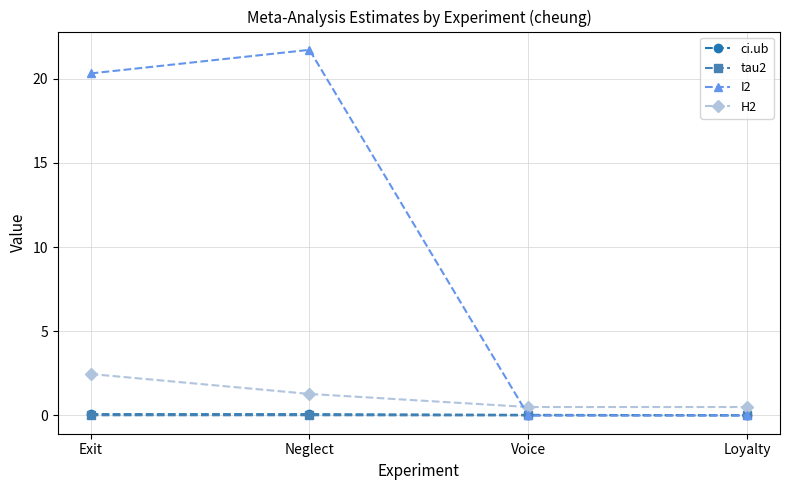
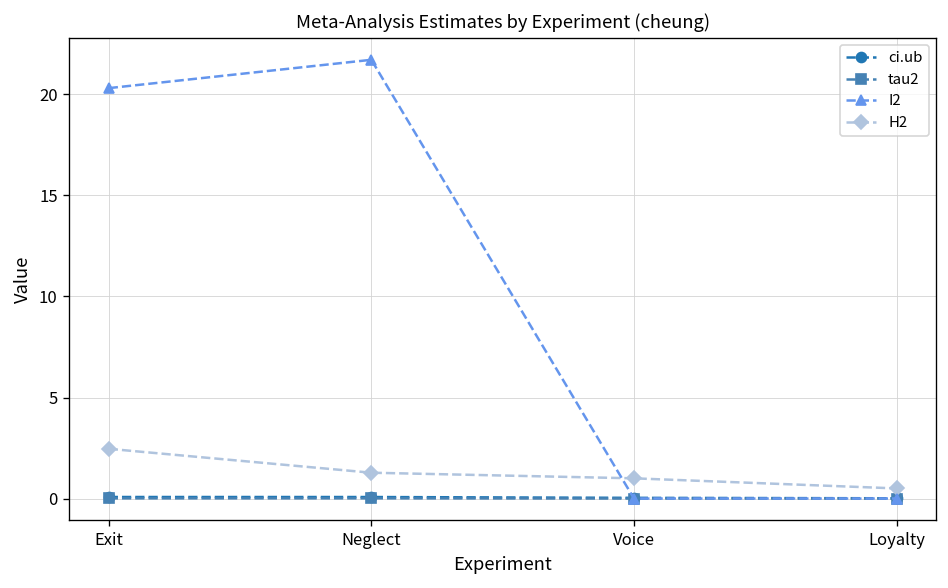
H2, Voice: 0.5 -> 1.0
